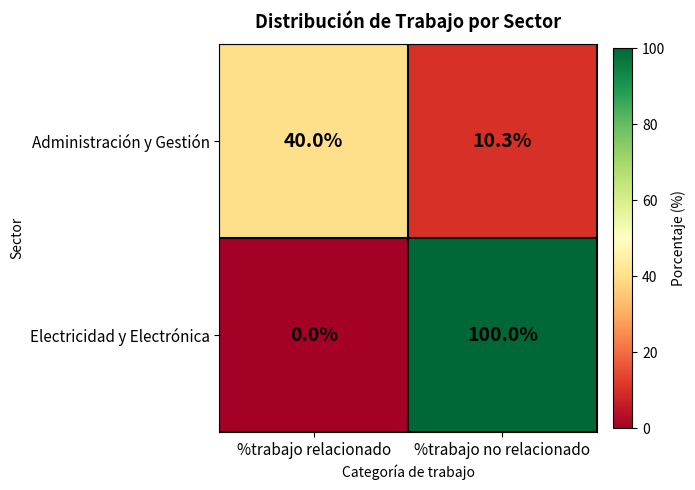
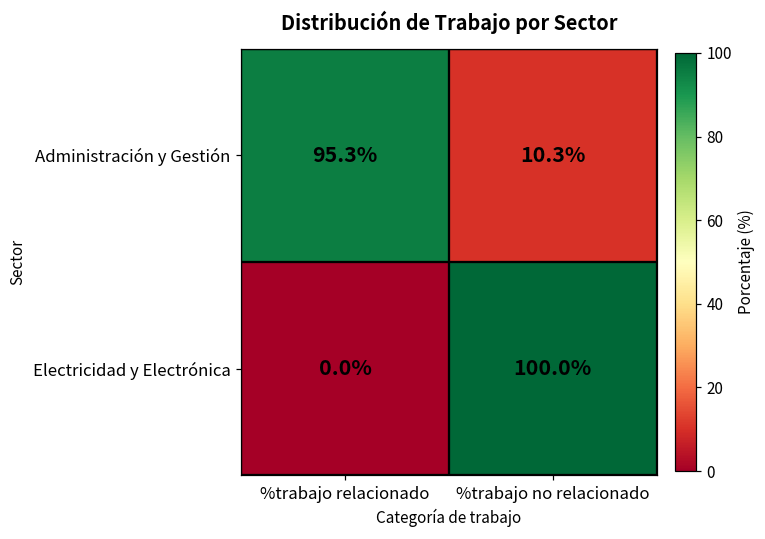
Administración y Gestión, %trabajo relacionado: 40.0% -> 95.3%
